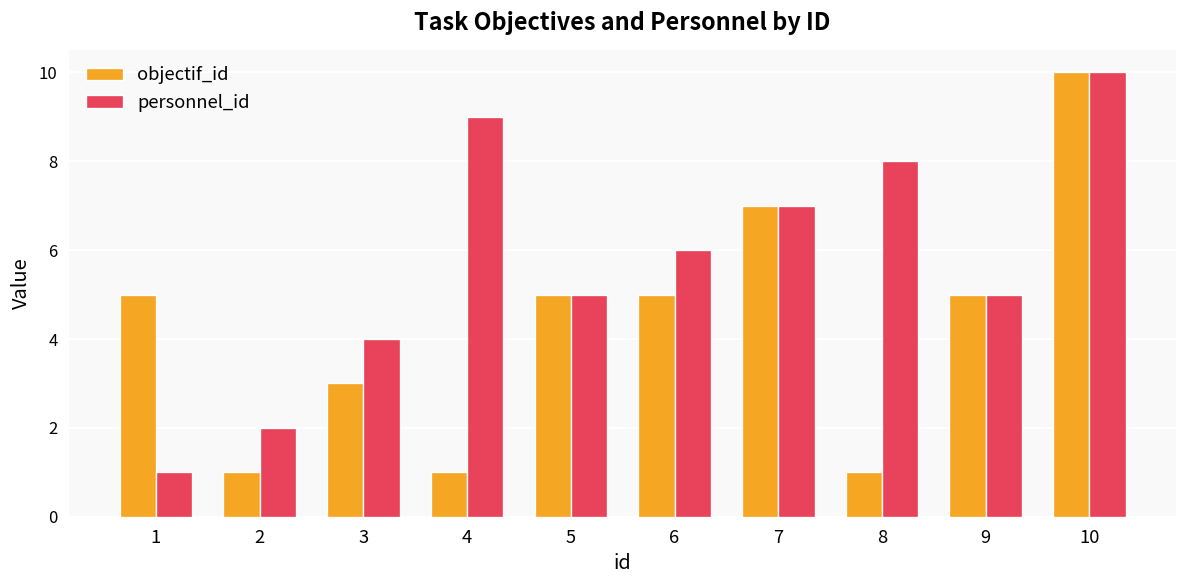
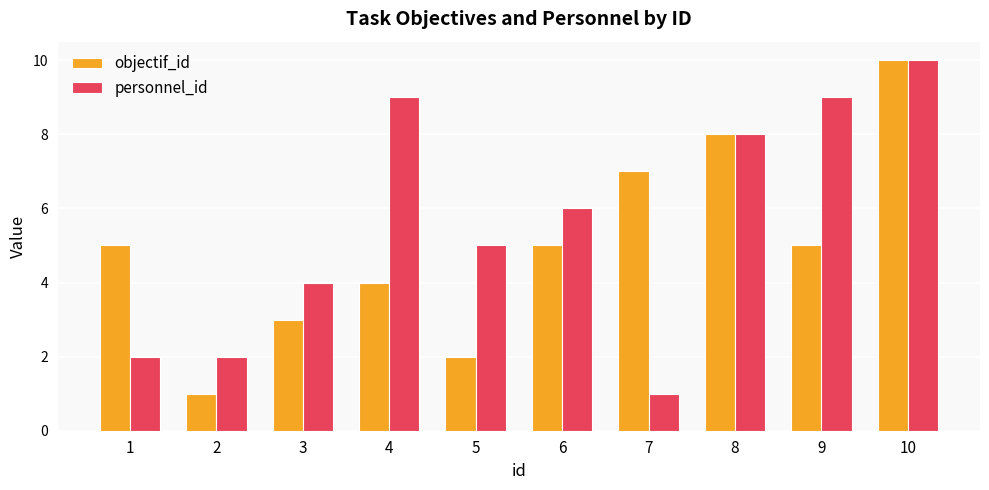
personnel_id, 1: 1 -> 2
objectif_id, 4: 1 -> 4
objectif_id, 5: 5 -> 2
personnel_id, 7: 7 -> 1
objectif_id, 8: 1 -> 8
personnel_id, 9: 5 -> 9
